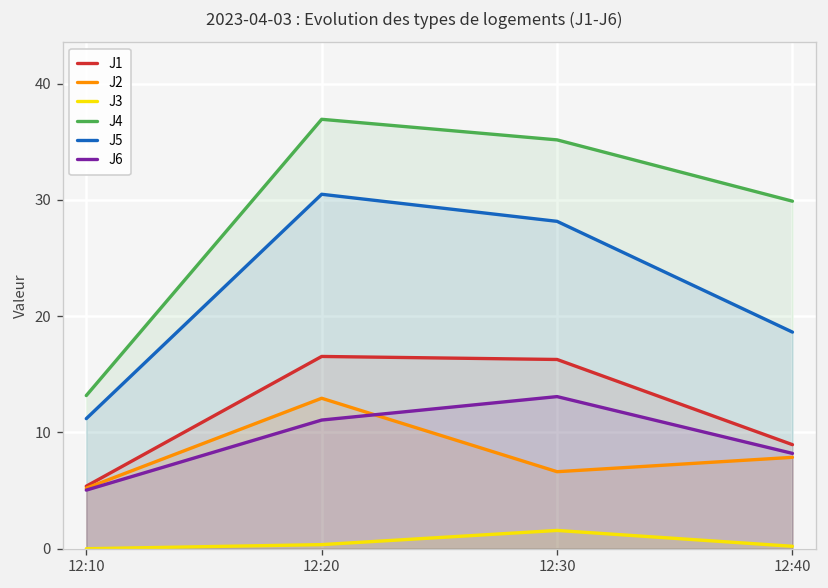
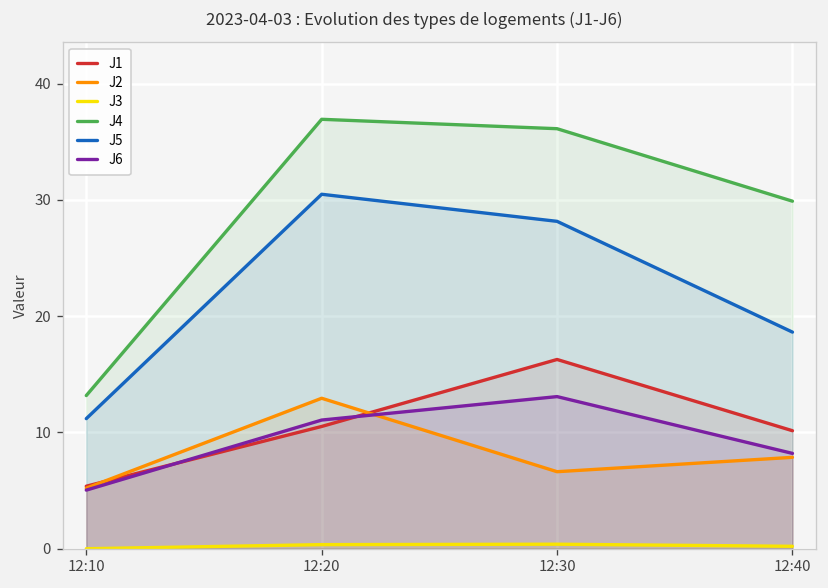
J1, 12:20: 17 -> 11
J3, 12:30: 2 -> 0
J4, 12:30: 35 -> 36
J1, 12:40: 9 -> 10
